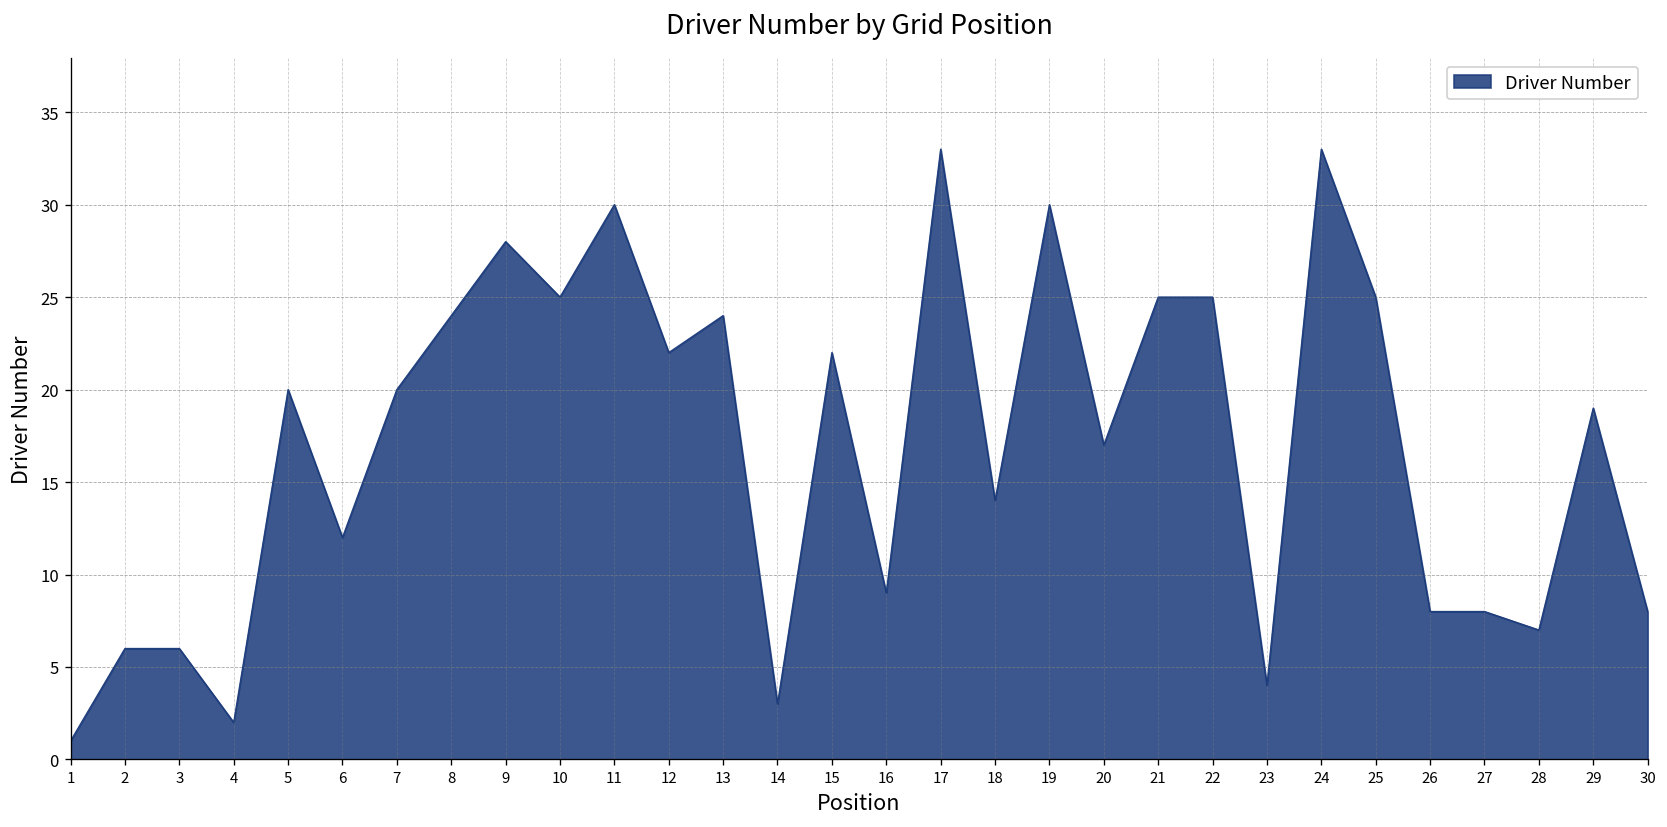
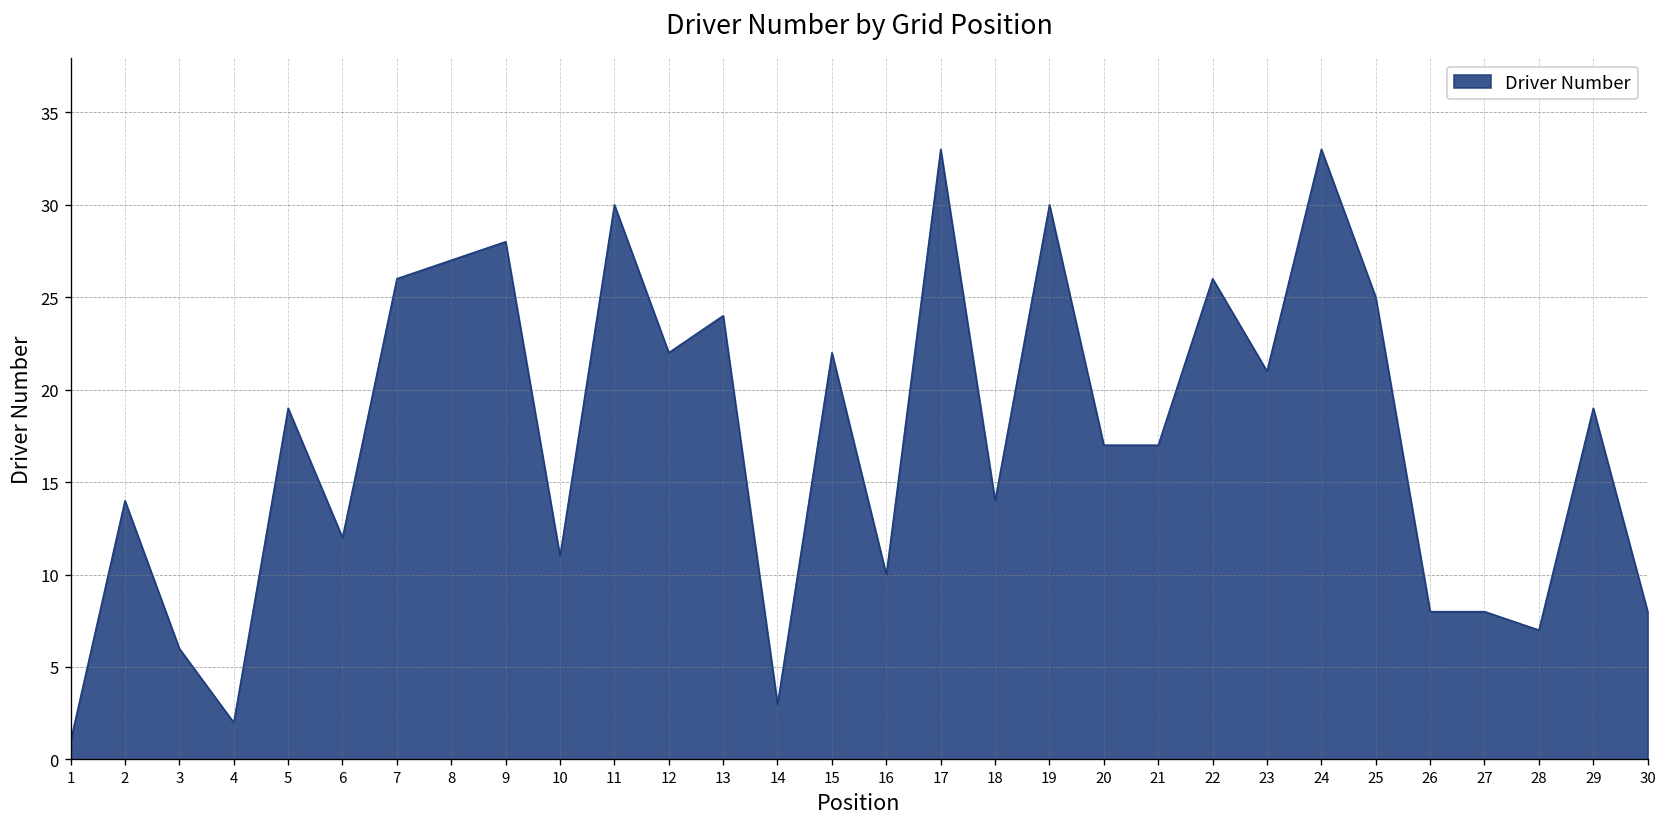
2: 6 -> 14
5: 20 -> 19
7: 20 -> 26
8: 24 -> 27
10: 25 -> 11
16: 9 -> 10
21: 25 -> 17
22: 25 -> 26
23: 4 -> 21
